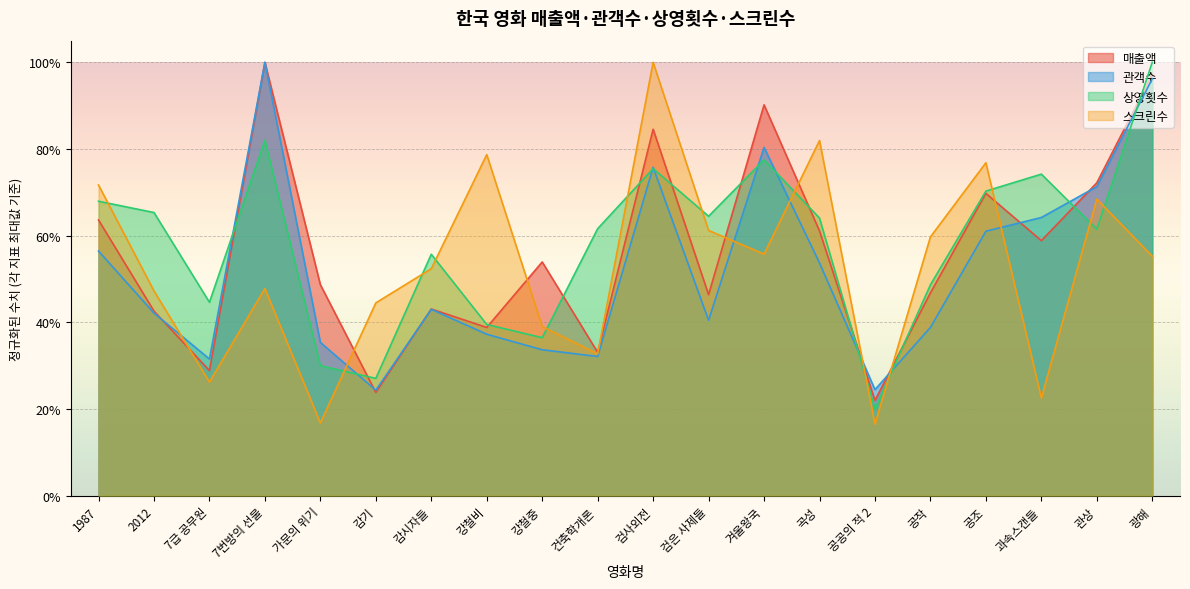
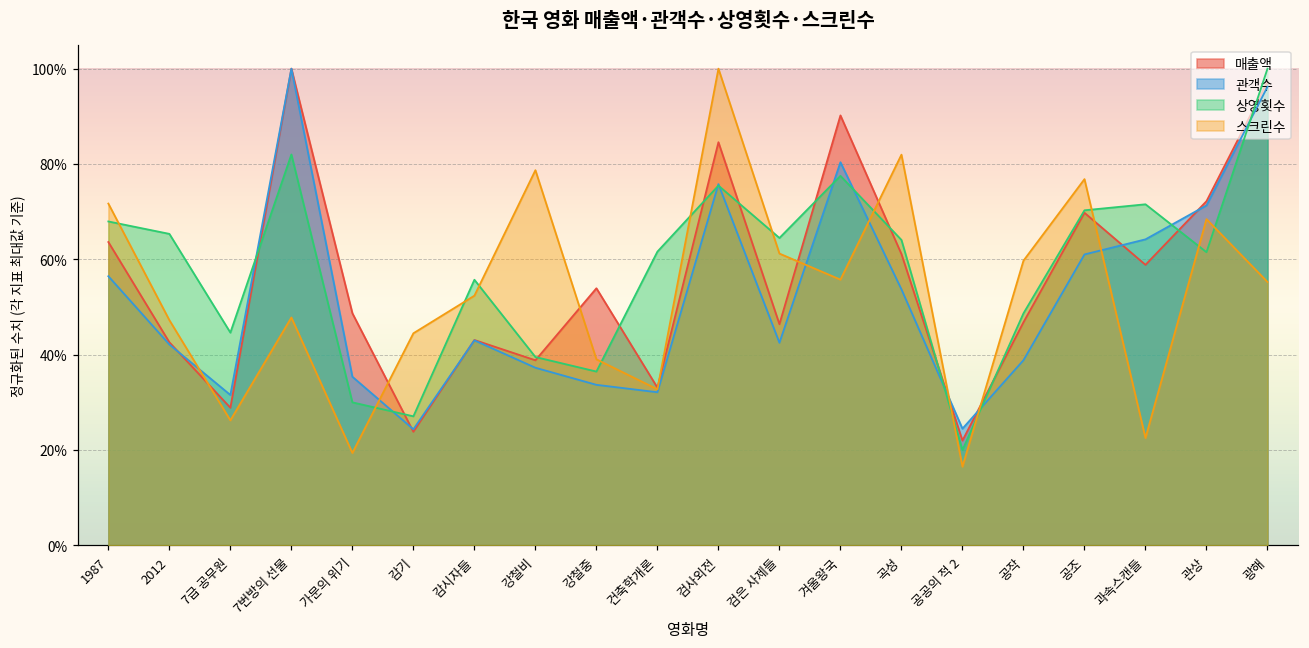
스크린수, 가문의 위기: 17% -> 19%
관객수, 검은 사제들: 40% -> 42%
상영횟수, 과속스캔들: 74% -> 72%
